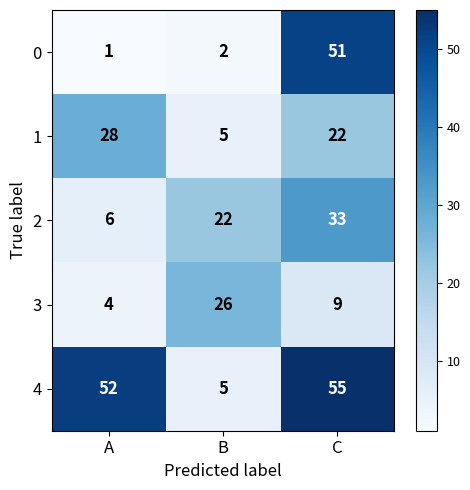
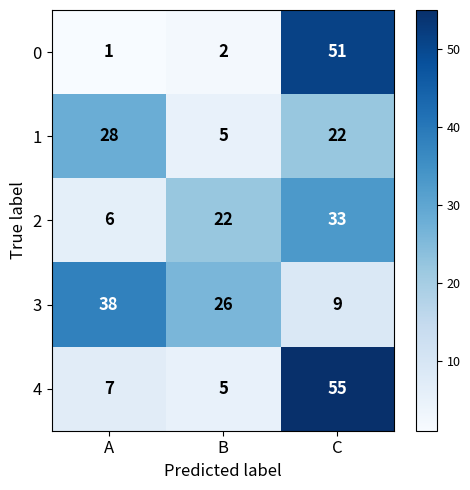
3, A: 4 -> 38
4, A: 52 -> 7
